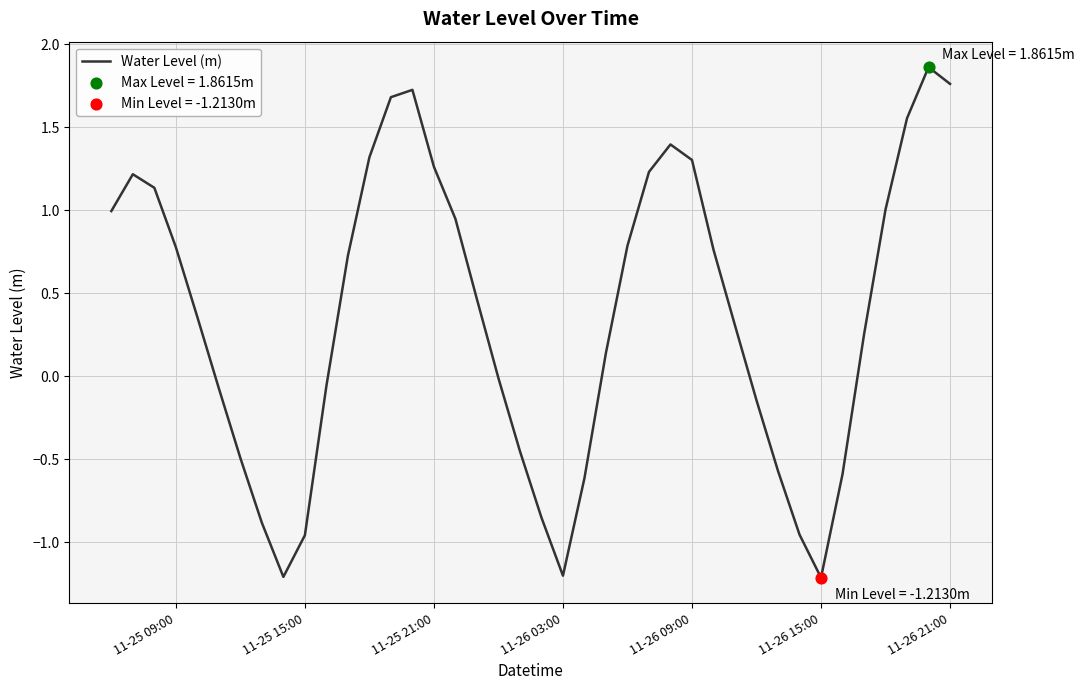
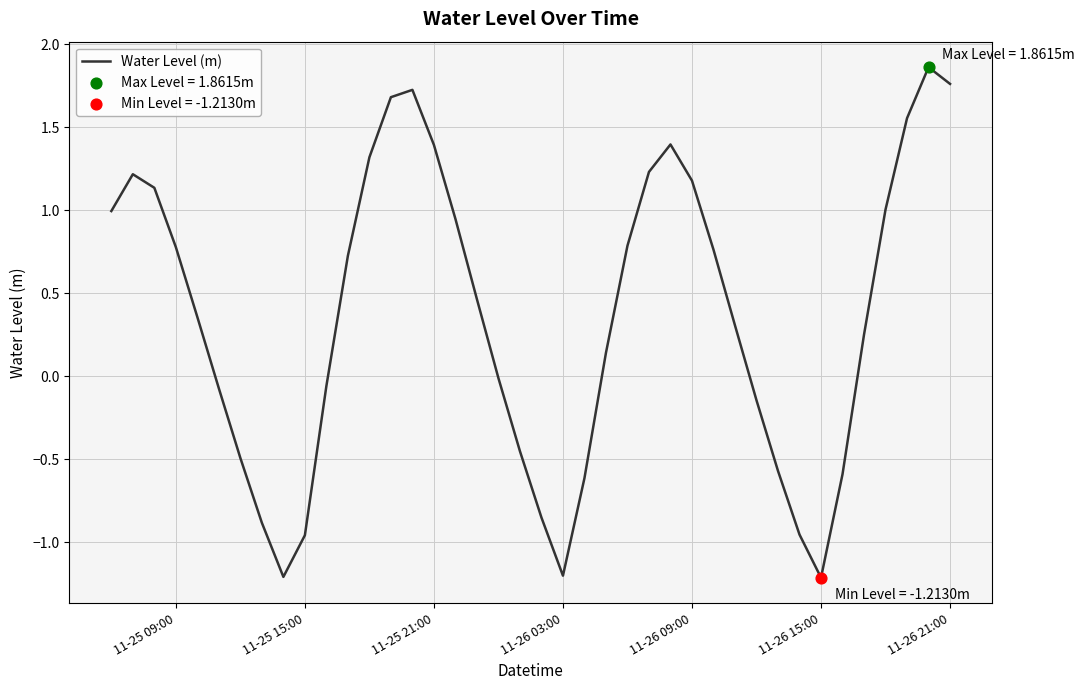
Water Level (m), 11-25 21:00: 1.26 -> 1.39
Water Level (m), 11-26 09:00: 1.30 -> 1.18
